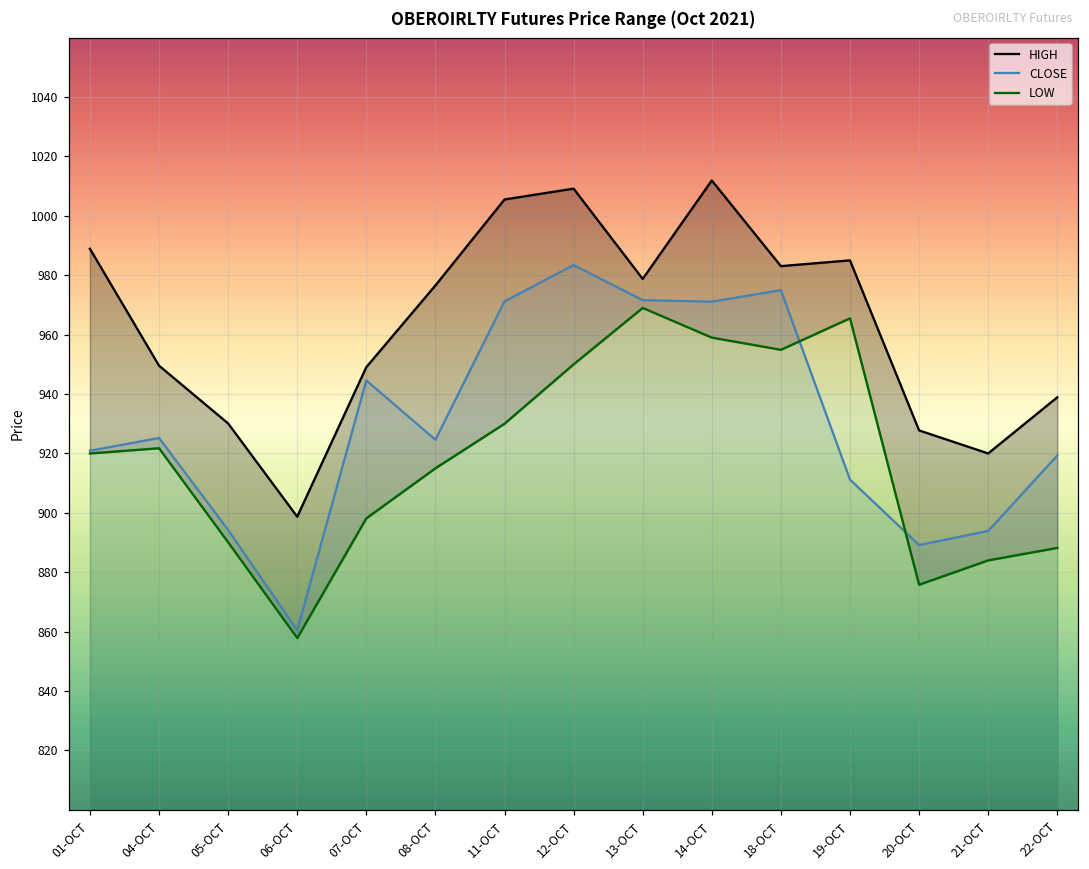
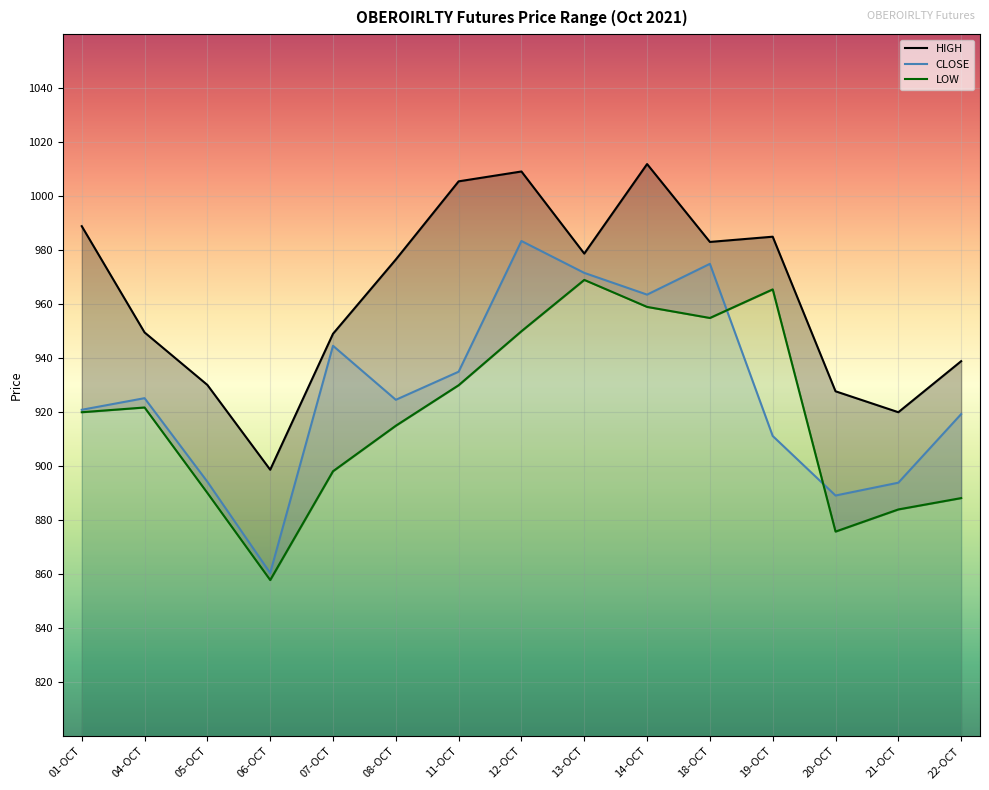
CLOSE, 11-OCT: 971 -> 935
CLOSE, 14-OCT: 971 -> 964
